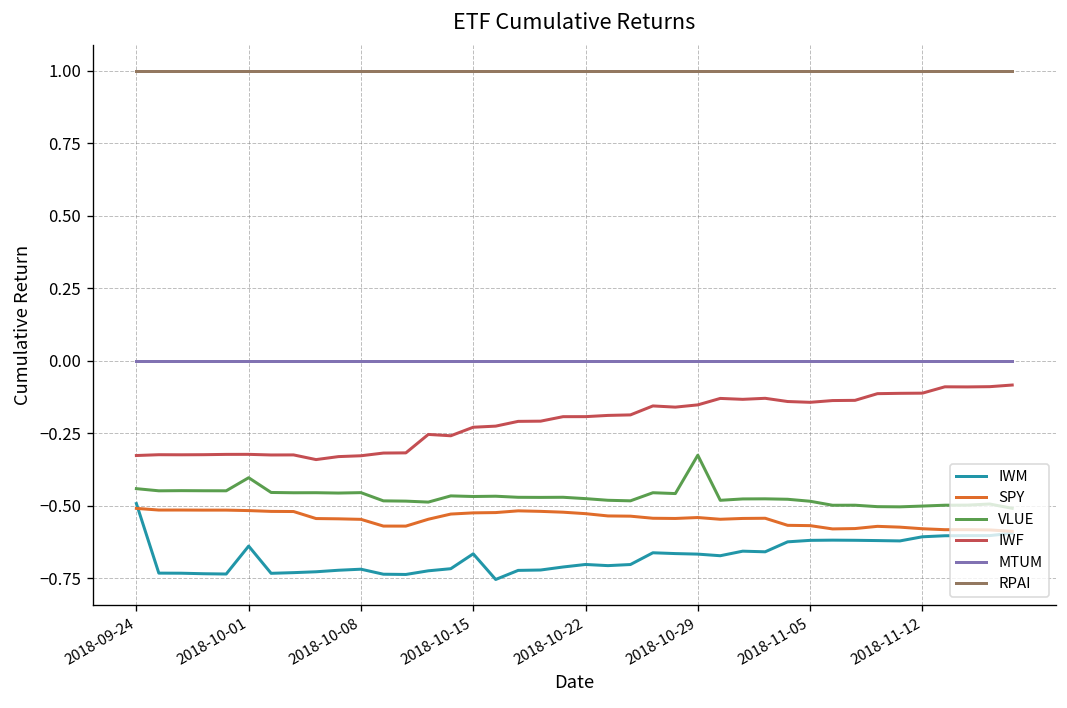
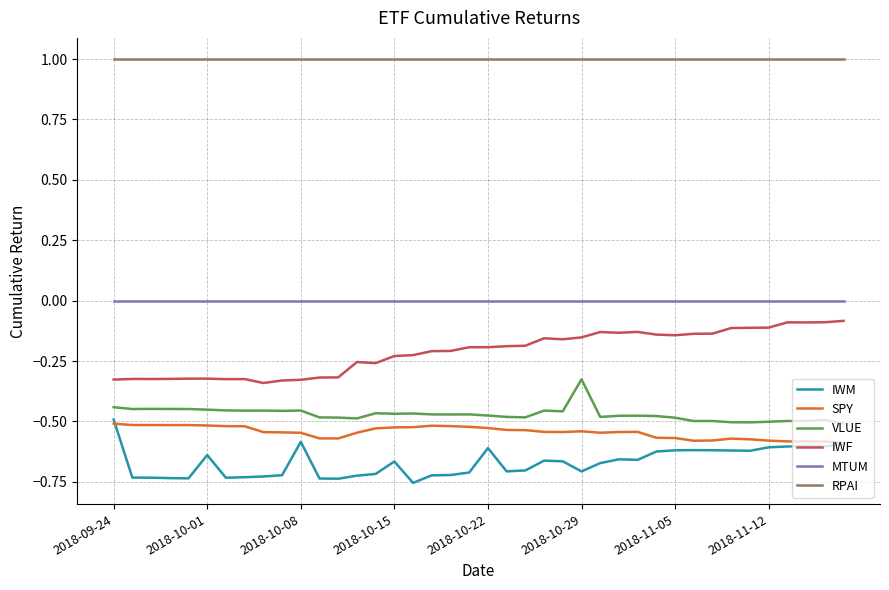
VLUE, 2018-10-01: -0.40 -> -0.45
IWM, 2018-10-08: -0.72 -> -0.58
IWM, 2018-10-22: -0.70 -> -0.61
IWM, 2018-10-29: -0.67 -> -0.71
